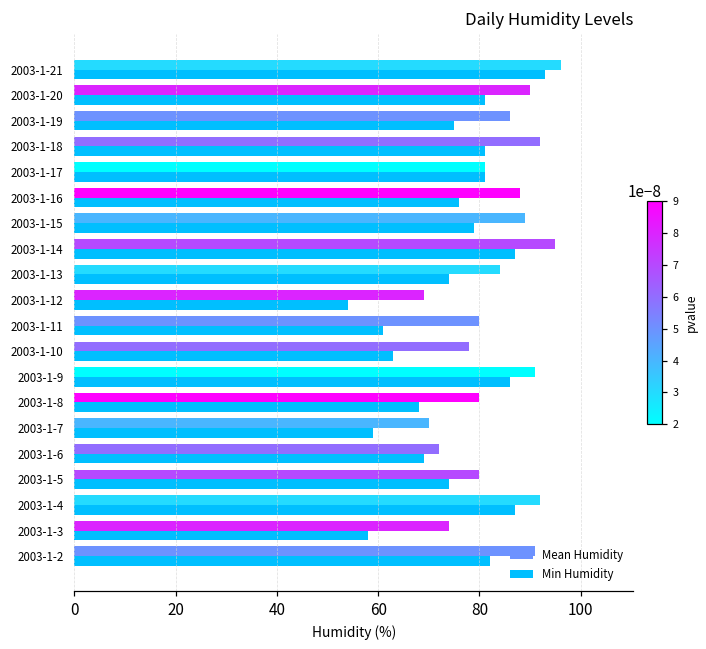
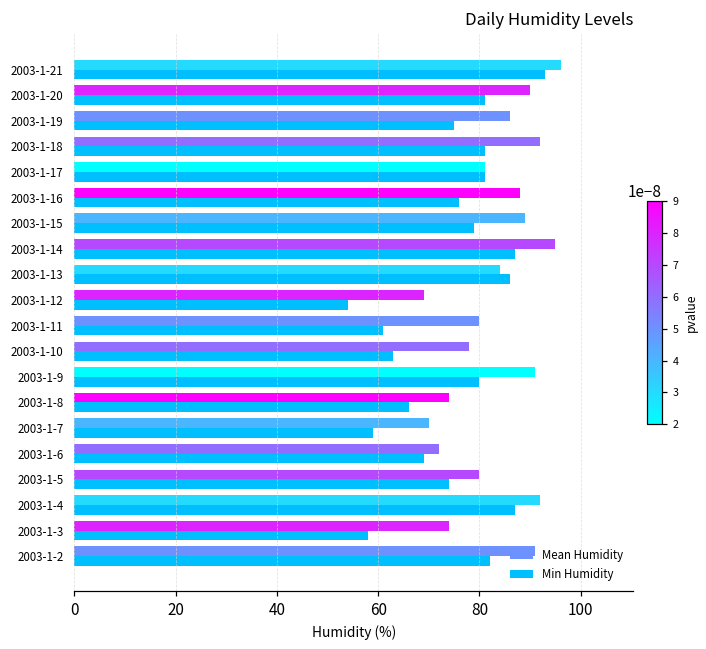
Min Humidity, 2003-1-13: 74 -> 86
Min Humidity, 2003-1-9: 86 -> 80
Mean Humidity, 2003-1-8: 80 -> 74
Min Humidity, 2003-1-8: 68 -> 66
